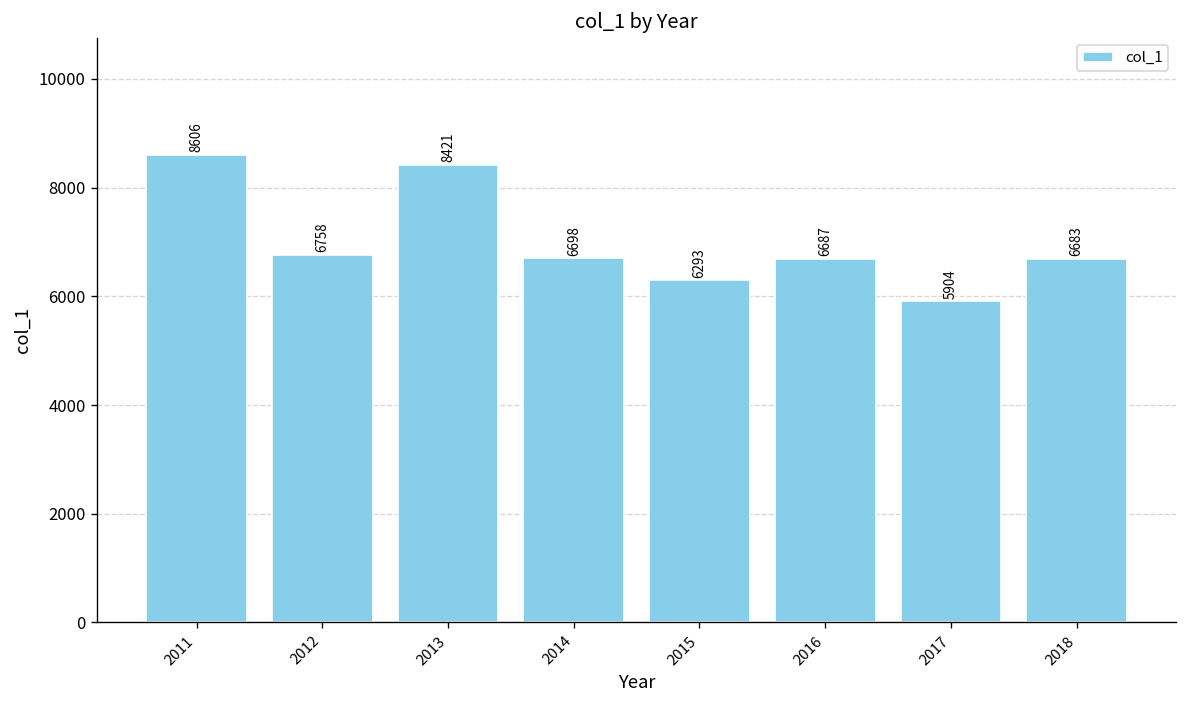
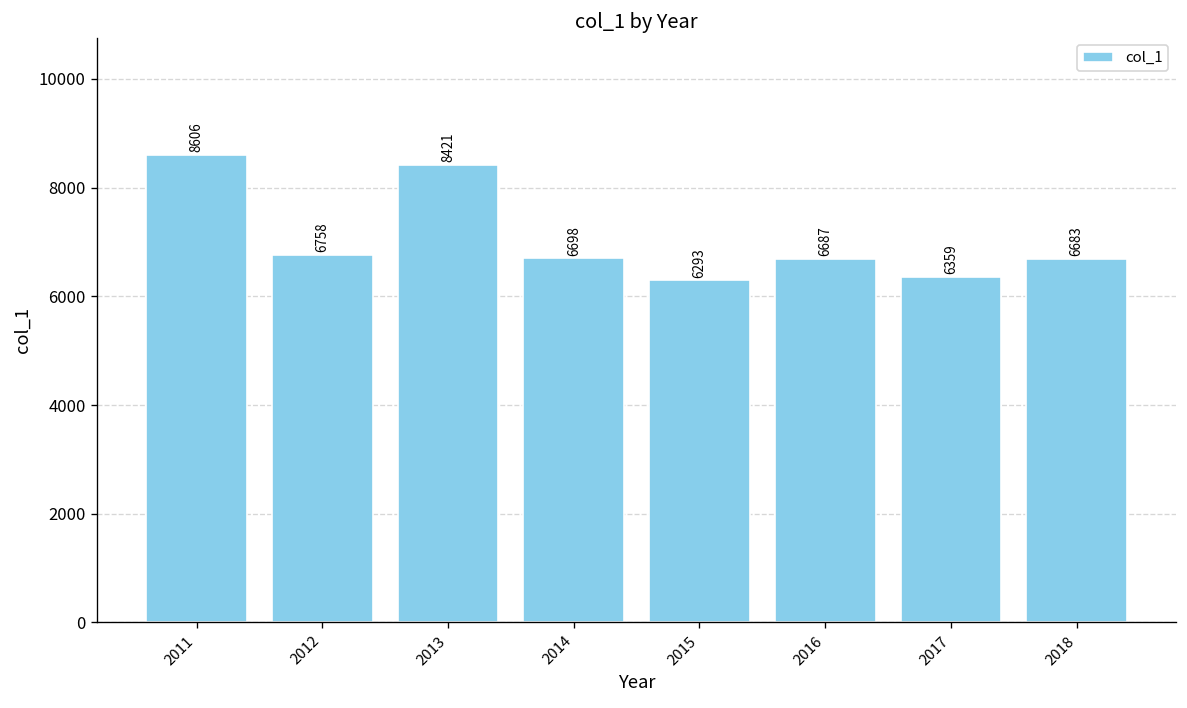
2017: 5904 -> 6359
